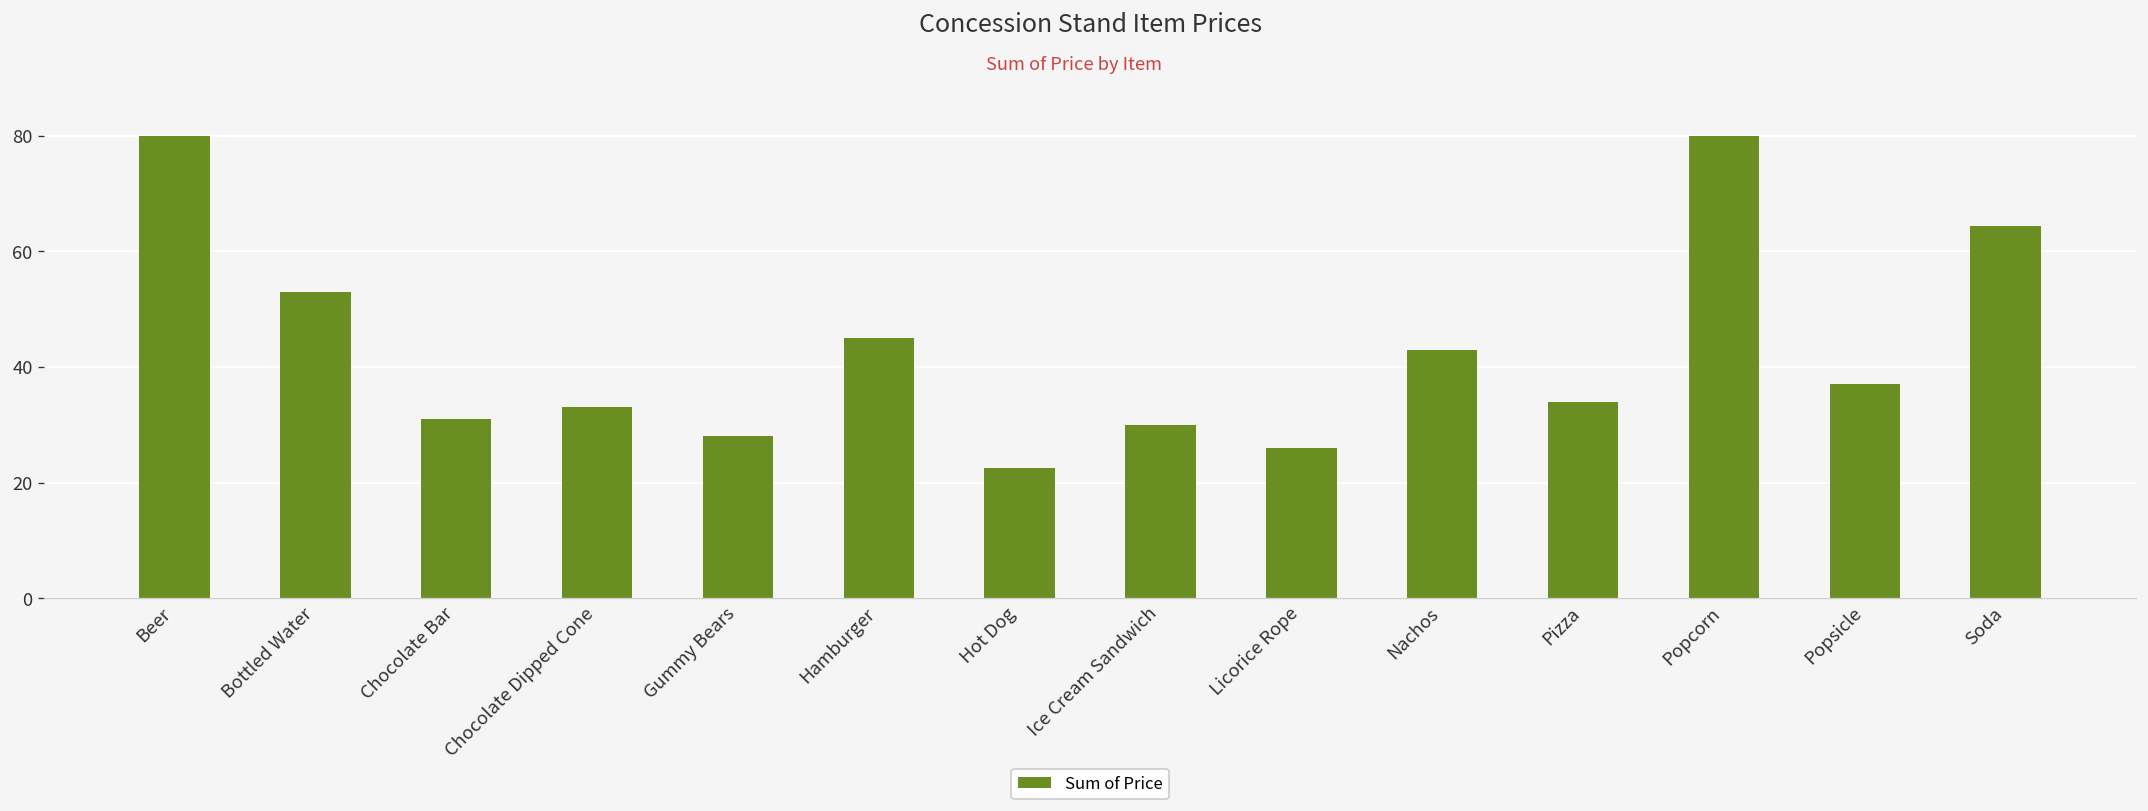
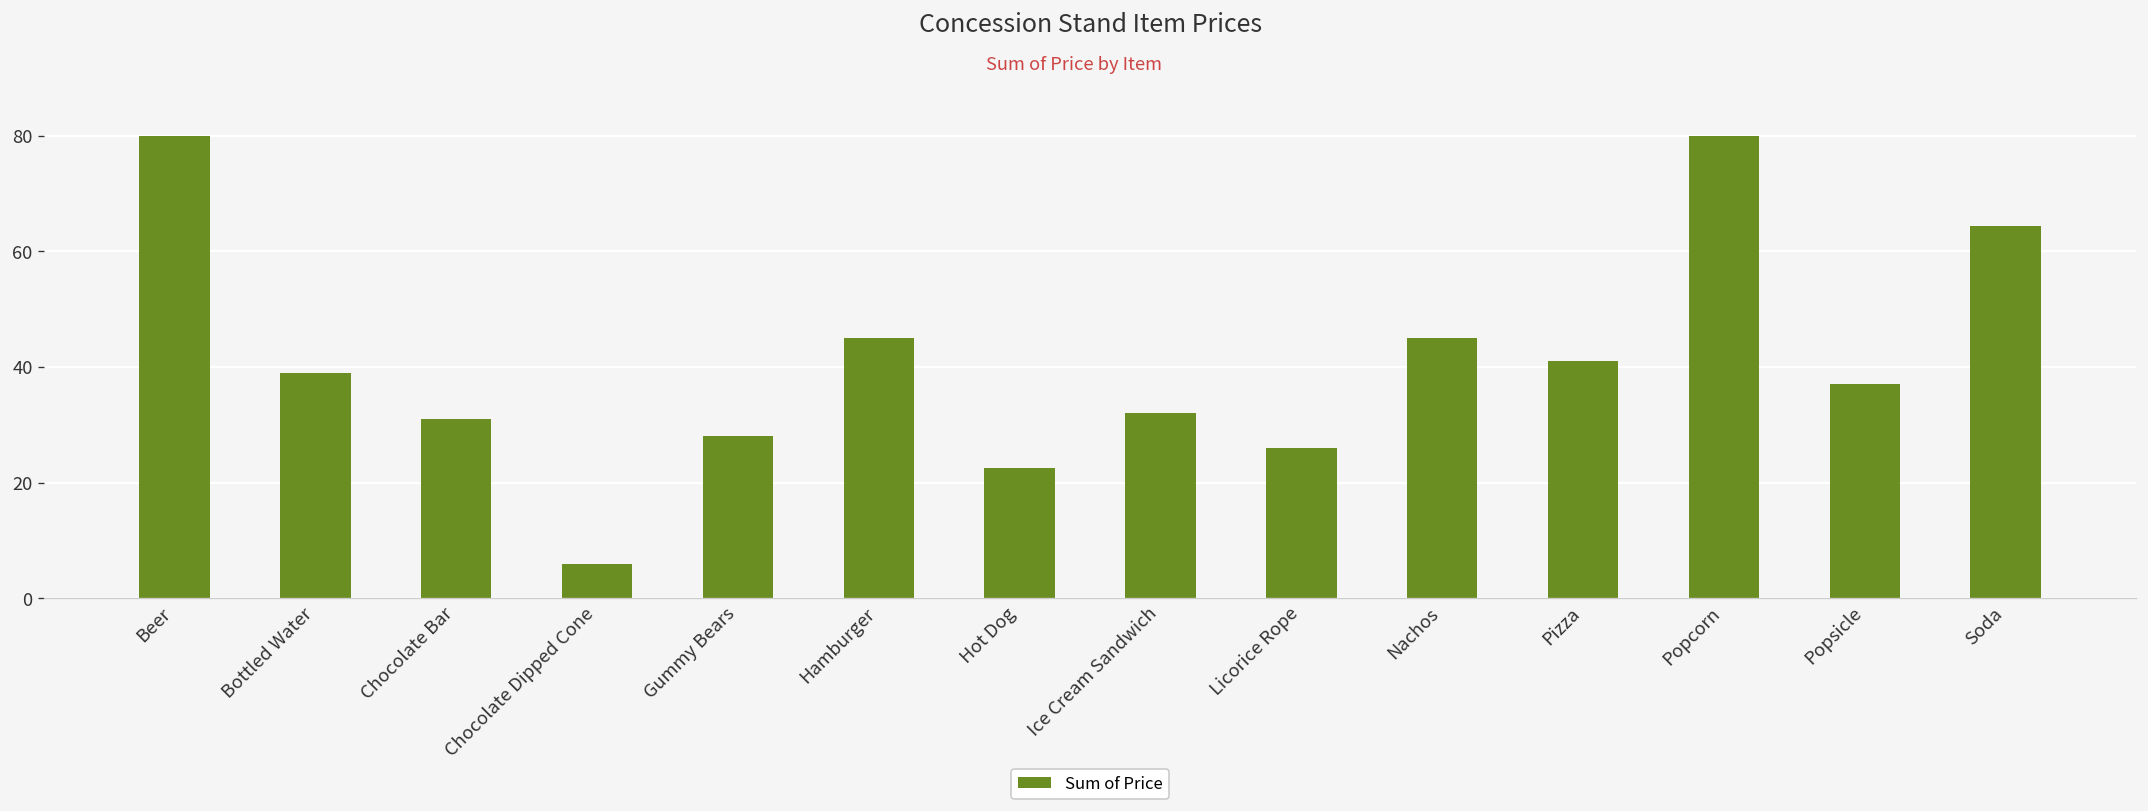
Bottled Water: 53 -> 39
Chocolate Dipped Cone: 33 -> 6
Ice Cream Sandwich: 30 -> 32
Nachos: 43 -> 45
Pizza: 34 -> 41
